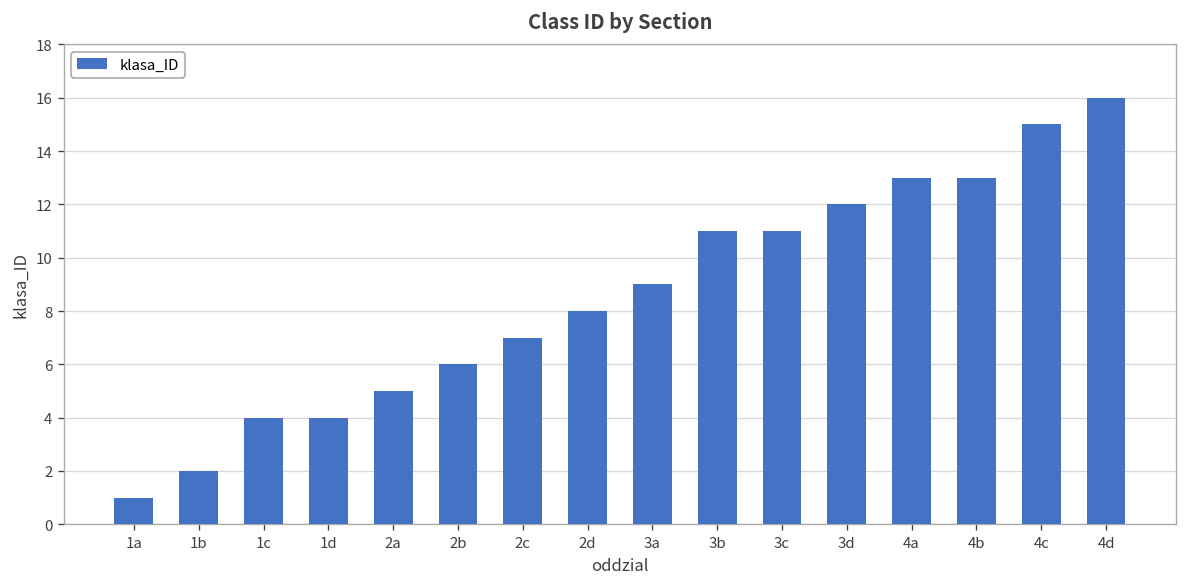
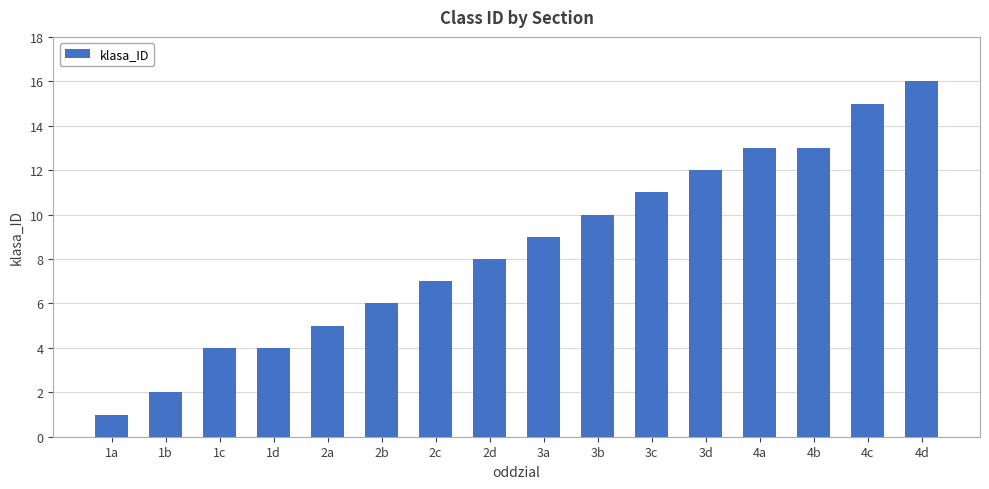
3b: 11 -> 10
